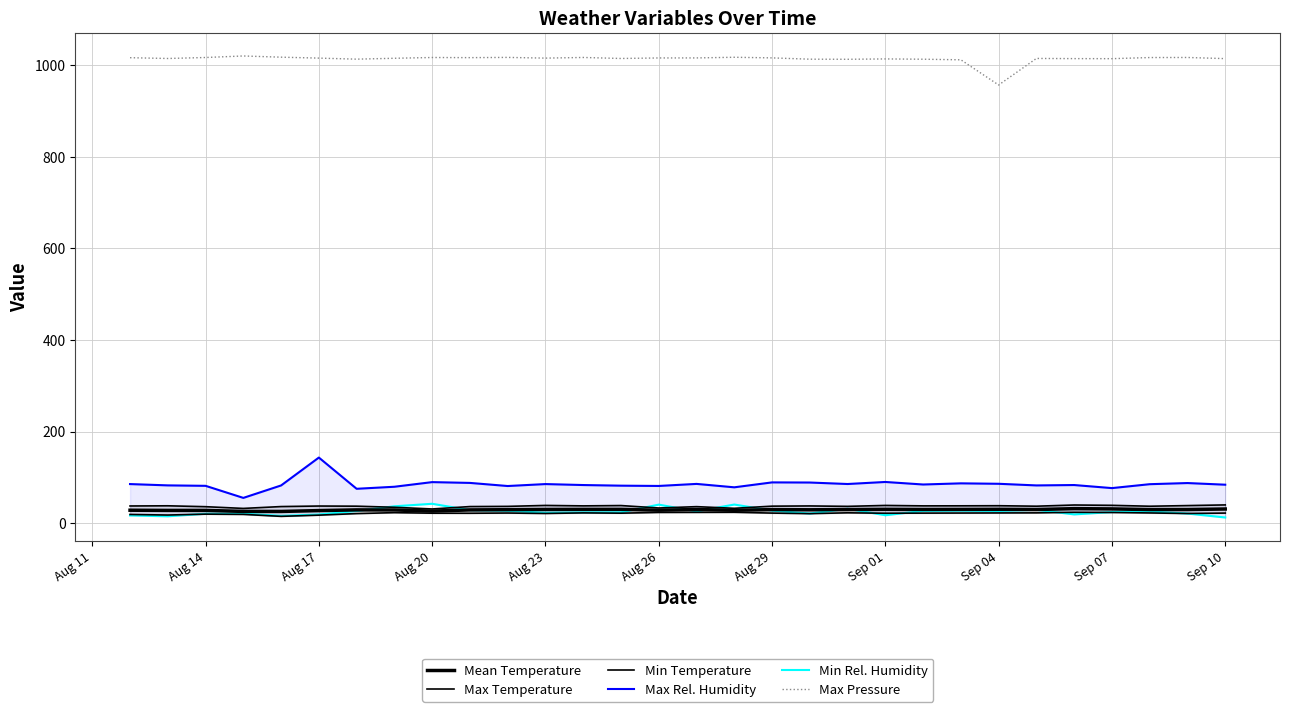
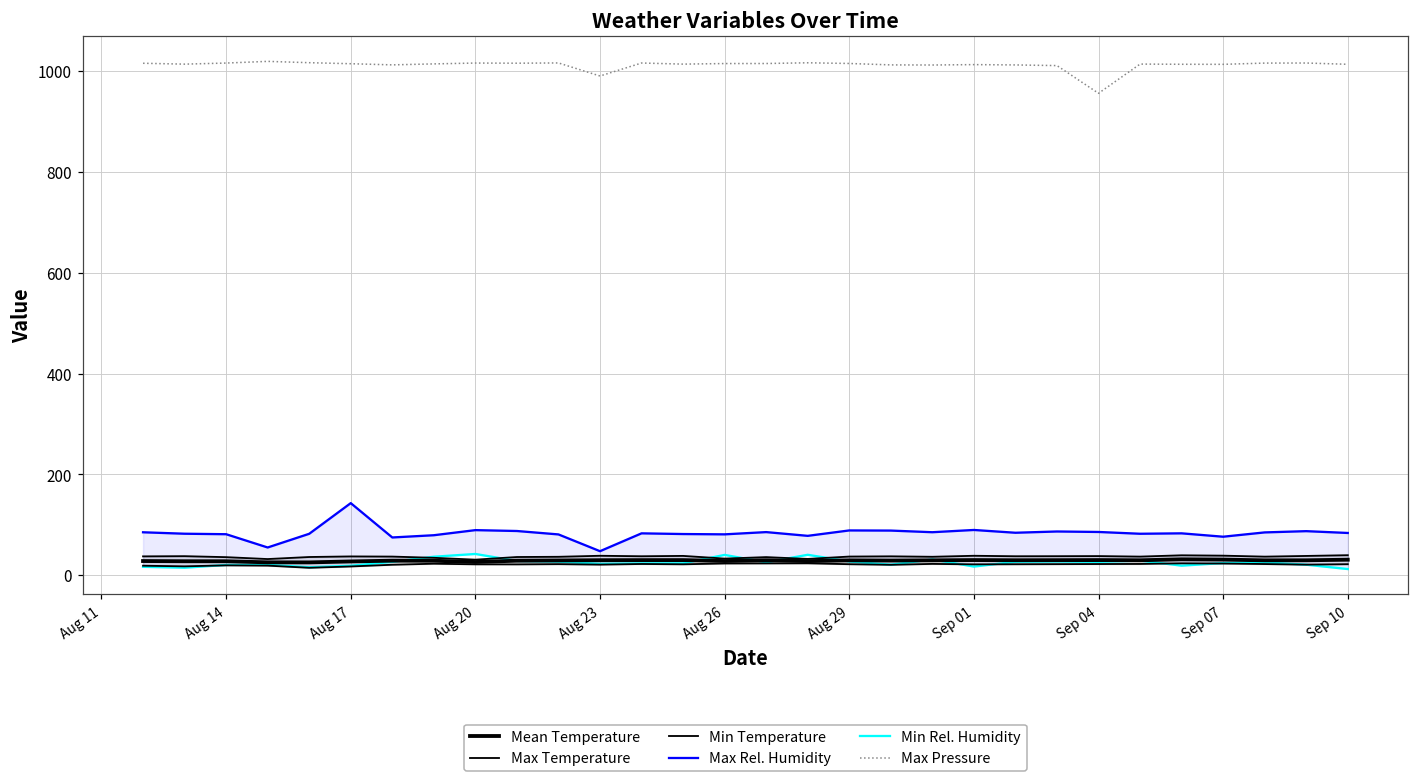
Max Rel. Humidity, Aug 23: 90 -> 50
Max Pressure, Aug 23: 1010 -> 990
